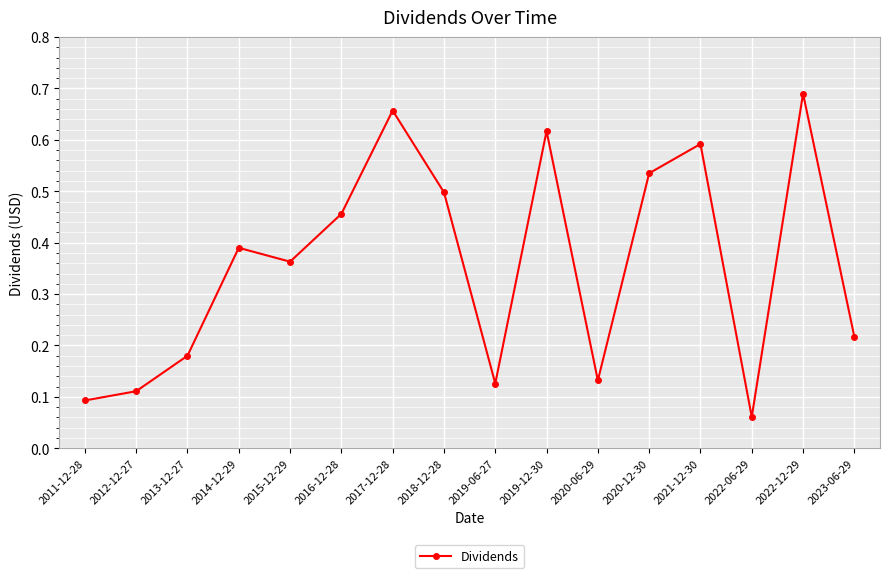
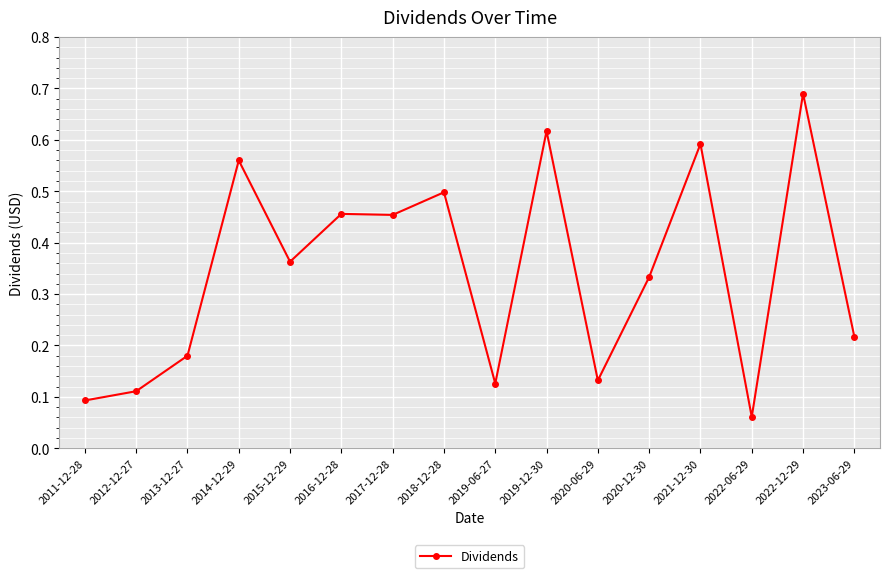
2014-12-29: 0.39 -> 0.56
2017-12-28: 0.66 -> 0.45
2020-12-30: 0.54 -> 0.33
